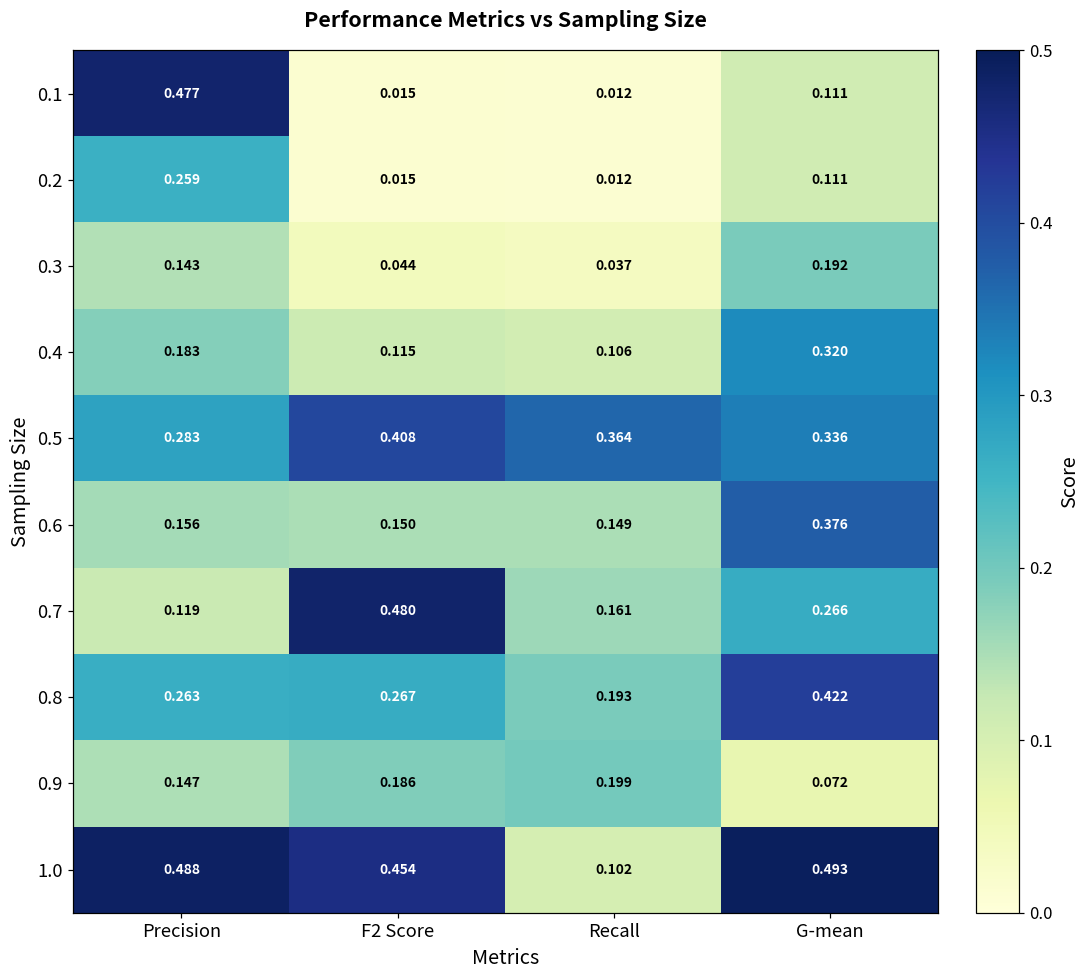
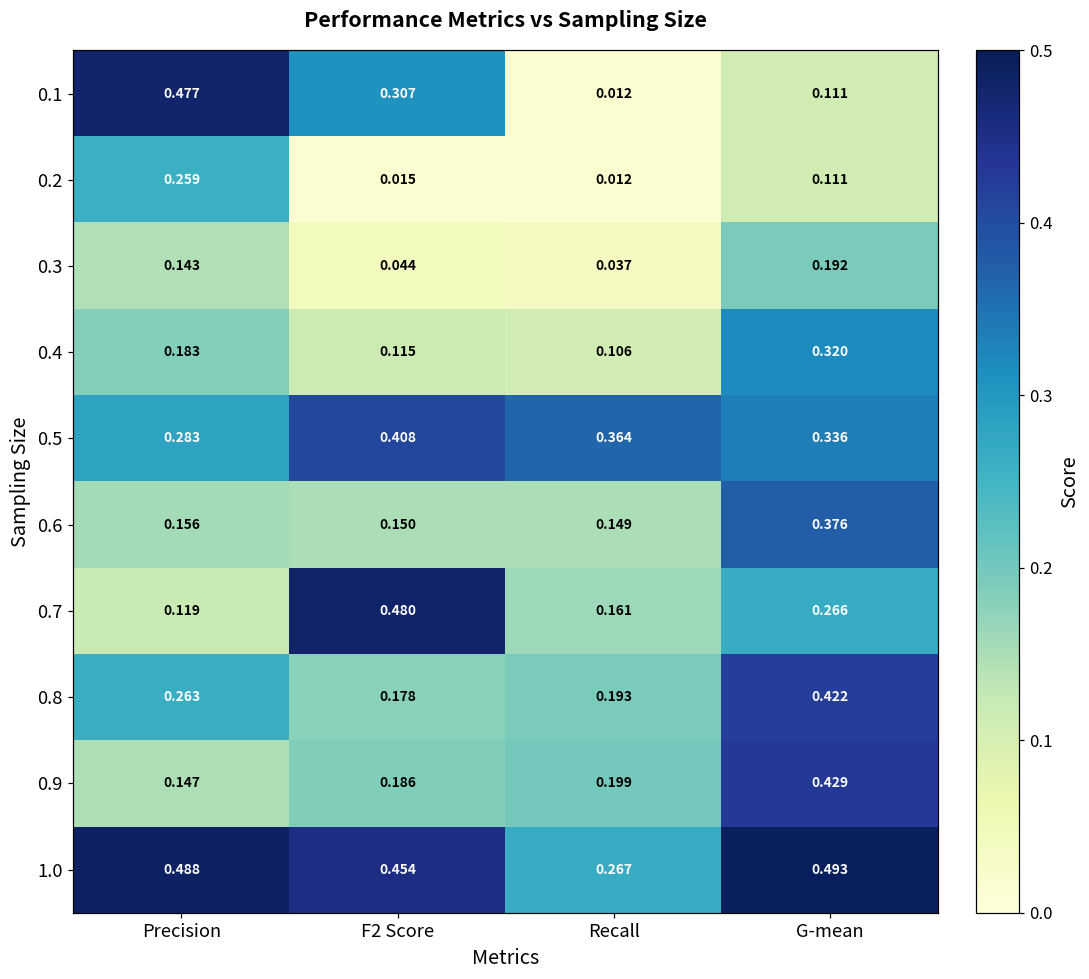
0.1, F2 Score: 0.015 -> 0.307
0.8, F2 Score: 0.267 -> 0.178
0.9, G-mean: 0.072 -> 0.429
1.0, Recall: 0.102 -> 0.267
